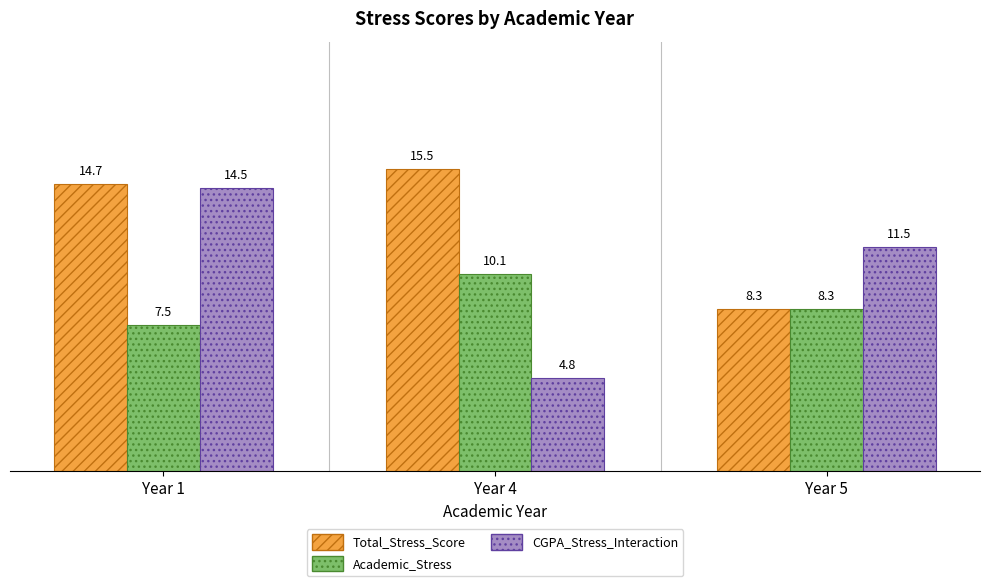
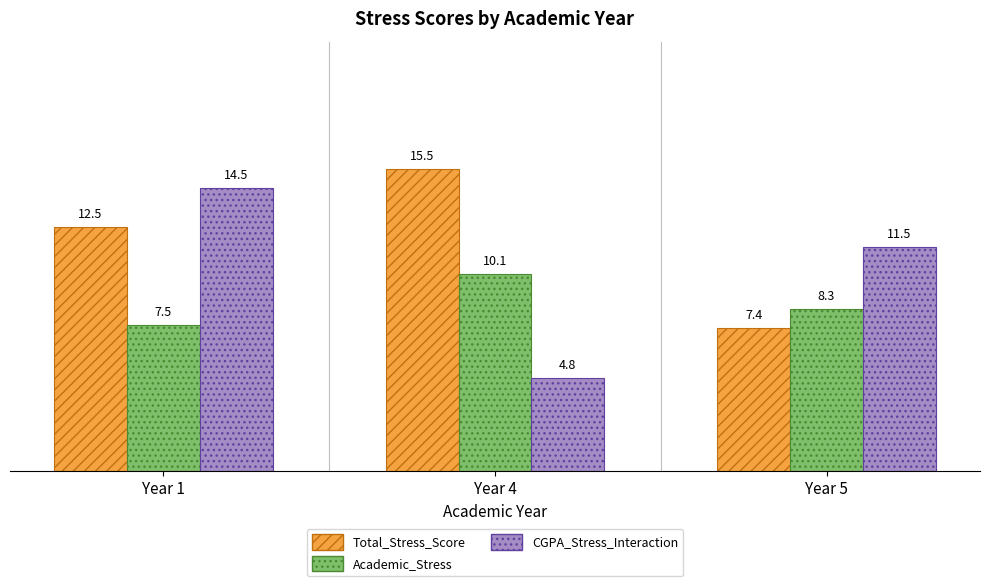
Total_Stress_Score, Year 1: 14.7 -> 12.5
Total_Stress_Score, Year 5: 8.3 -> 7.4
